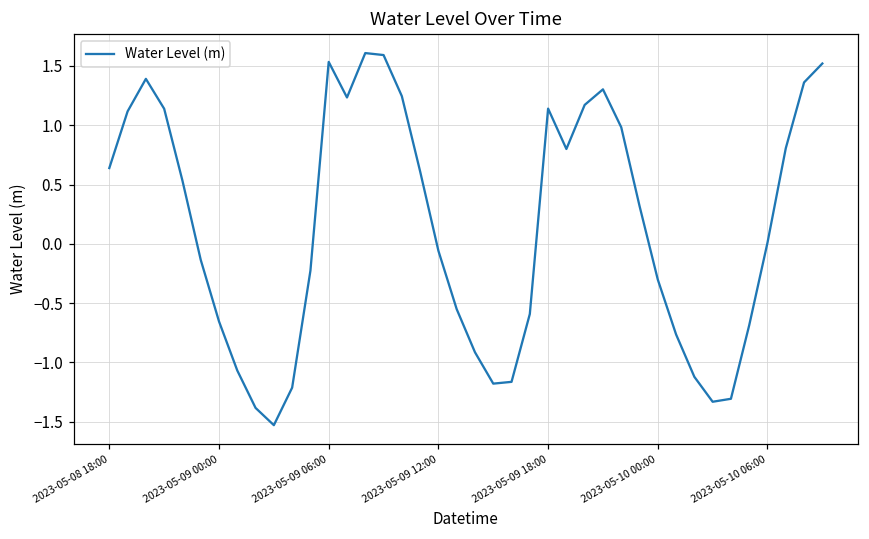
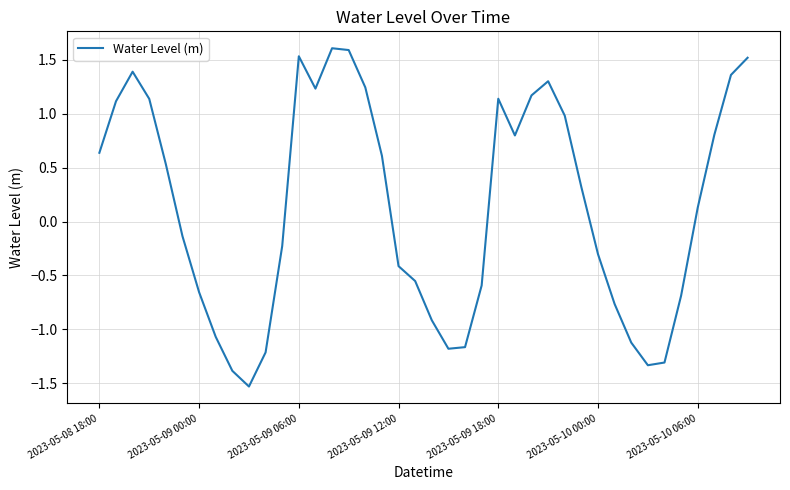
2023-05-09 12:00: -0.06 -> -0.41
2023-05-10 06:00: 0.01 -> 0.13
